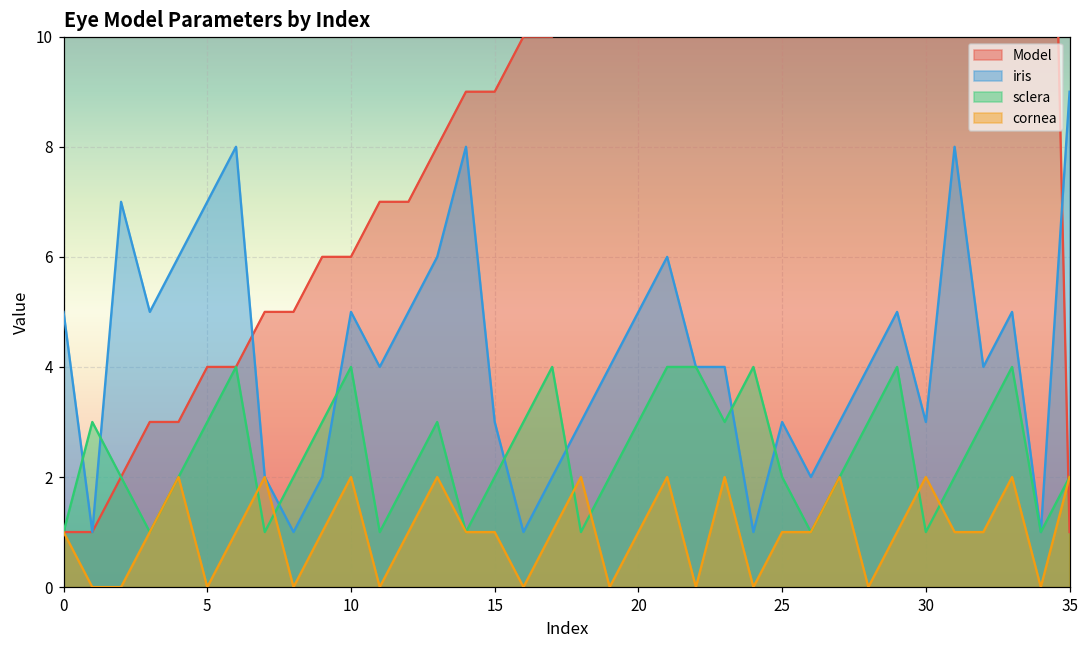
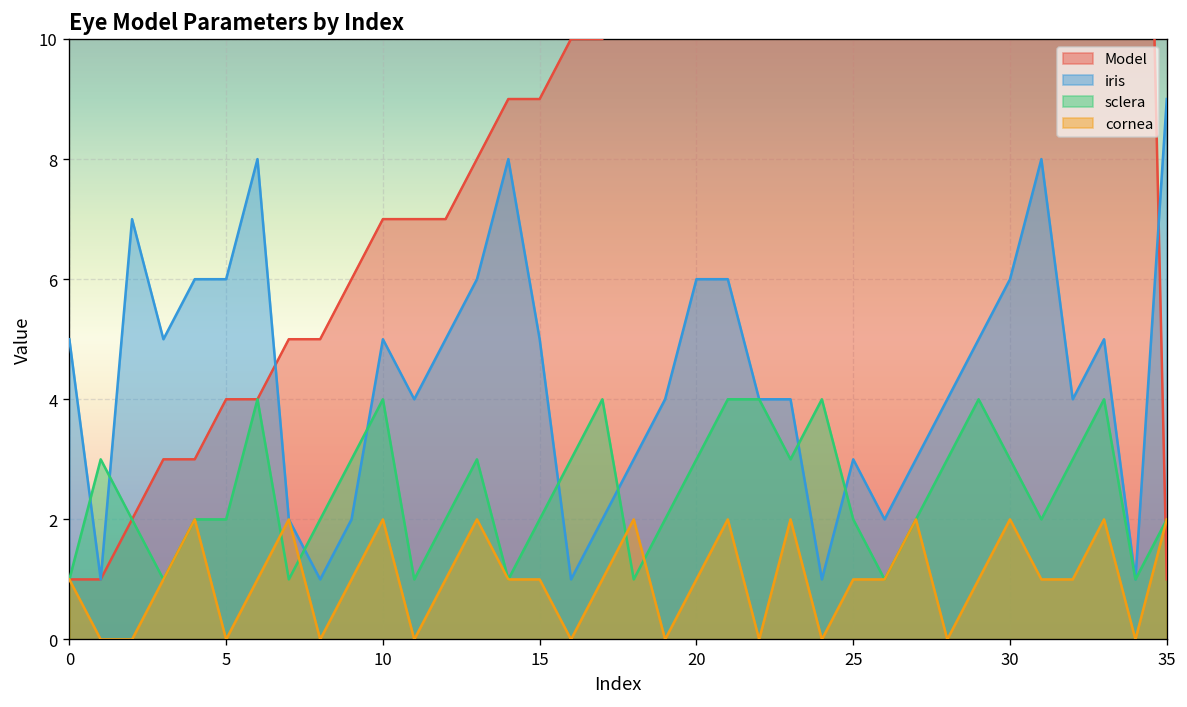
iris, 5: 7 -> 6
sclera, 5: 3 -> 2
Model, 10: 6 -> 7
iris, 15: 3 -> 5
iris, 20: 5 -> 6
iris, 30: 3 -> 6
sclera, 30: 1 -> 3
